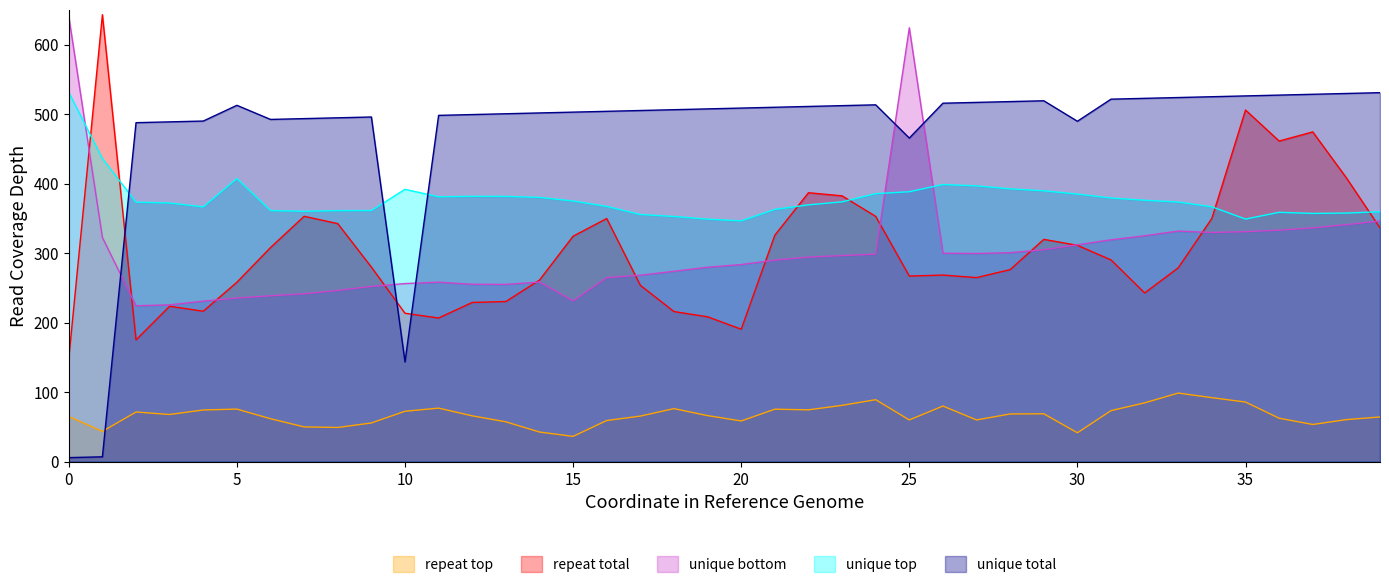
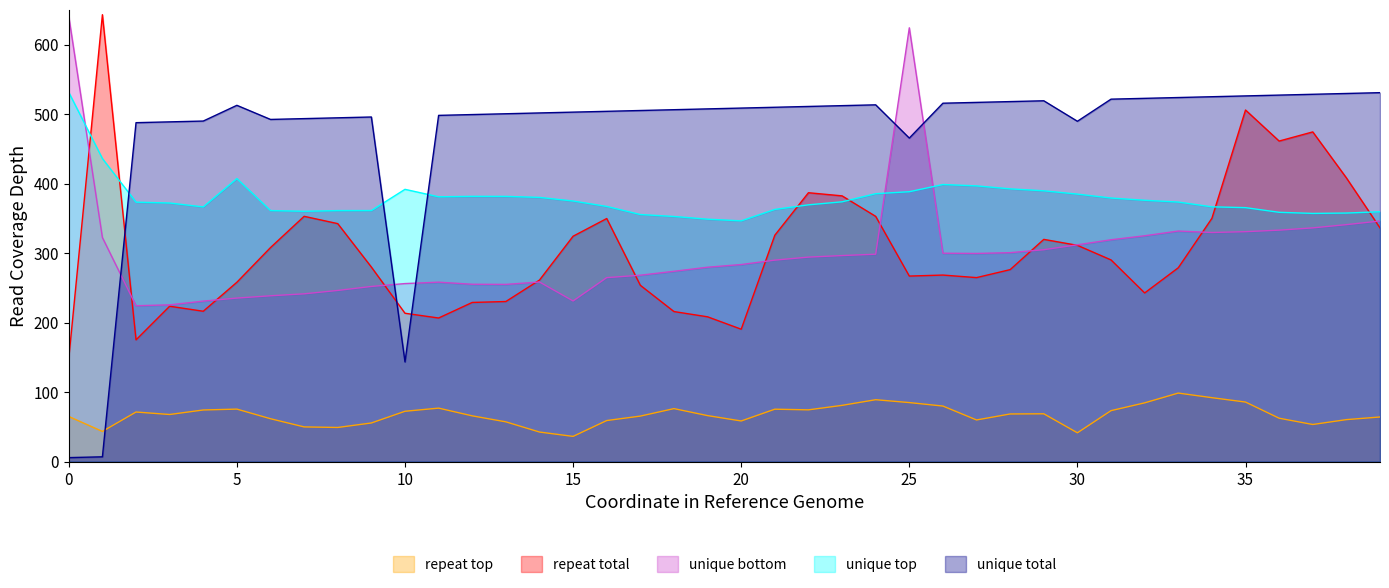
repeat top, 25: 60 -> 90
unique top, 35: 350 -> 370
